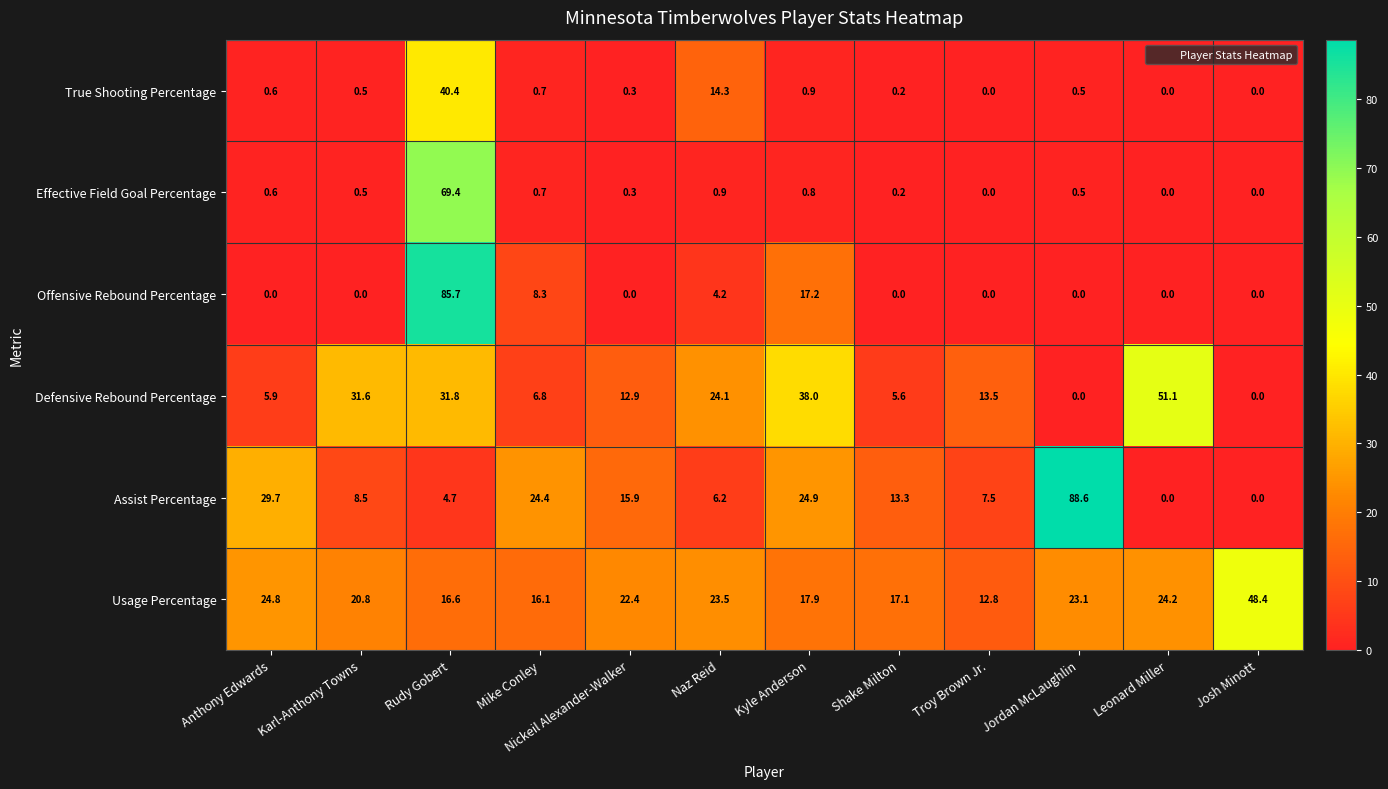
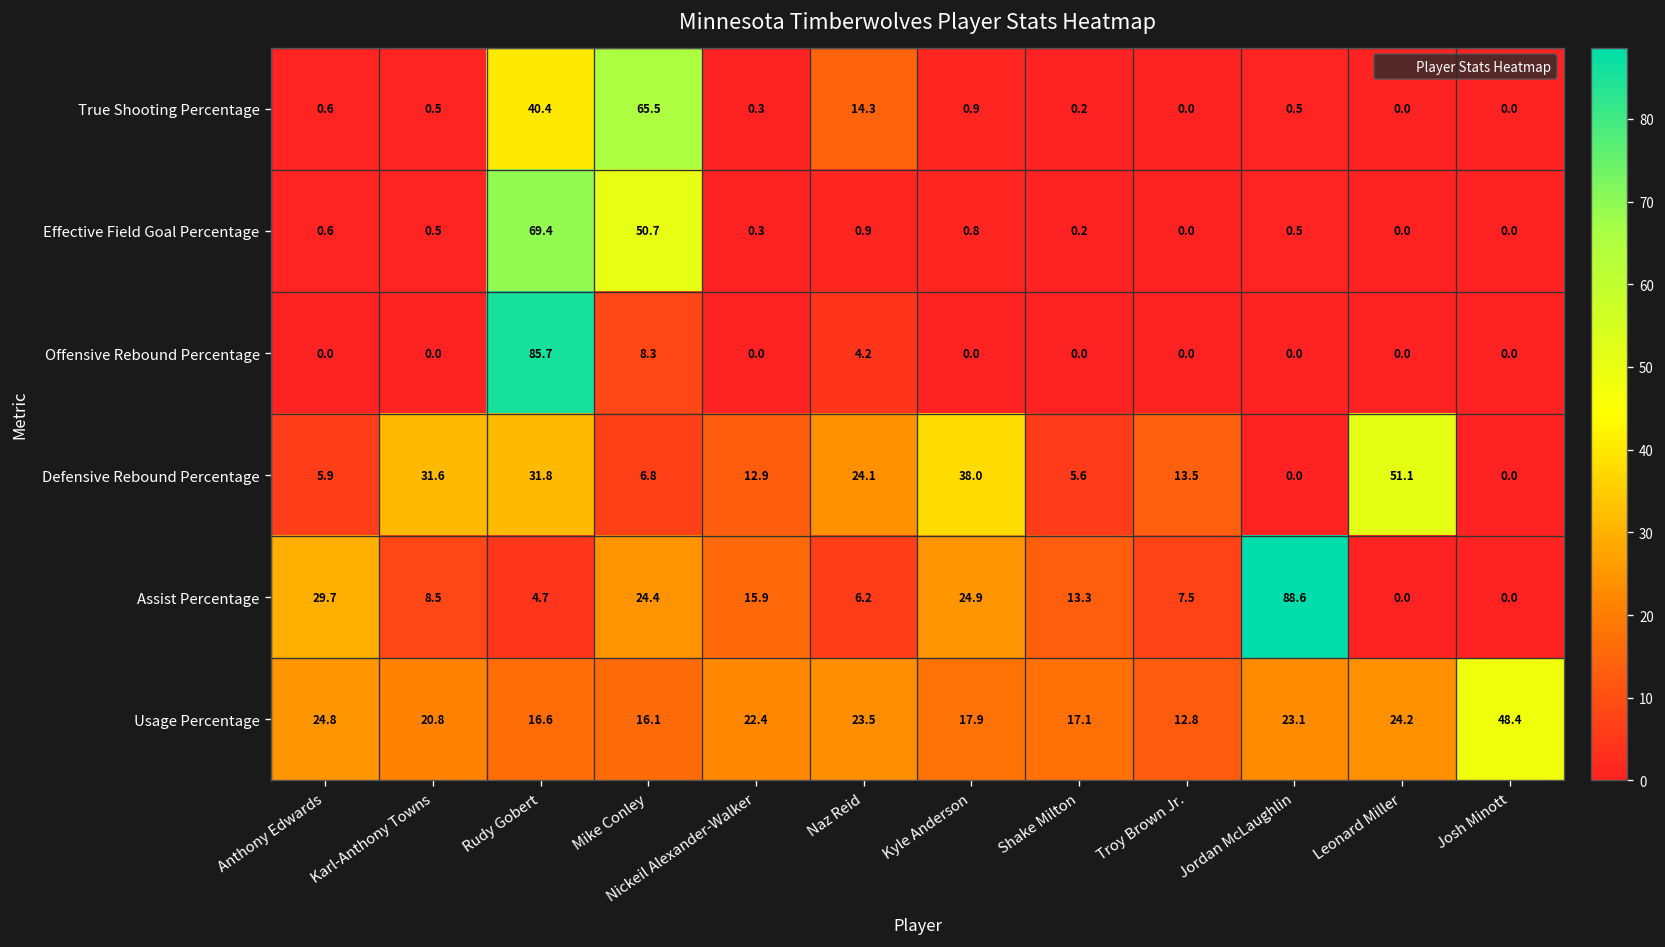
True Shooting Percentage, Mike Conley: 0.7 -> 65.5
Effective Field Goal Percentage, Mike Conley: 0.7 -> 50.7
Offensive Rebound Percentage, Kyle Anderson: 17.2 -> 0.0
